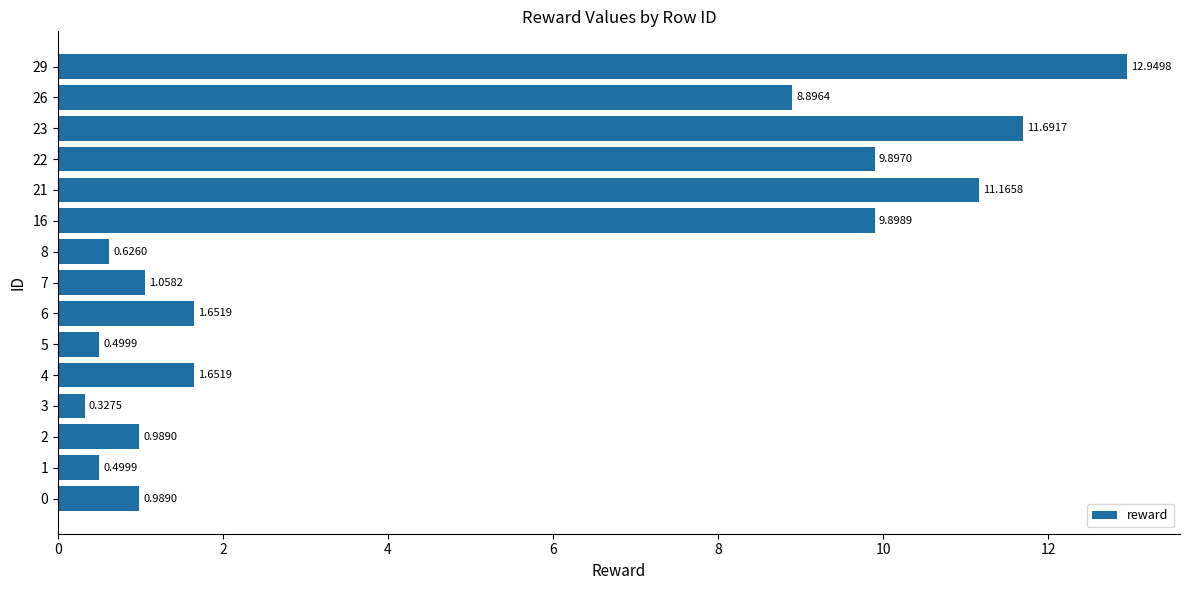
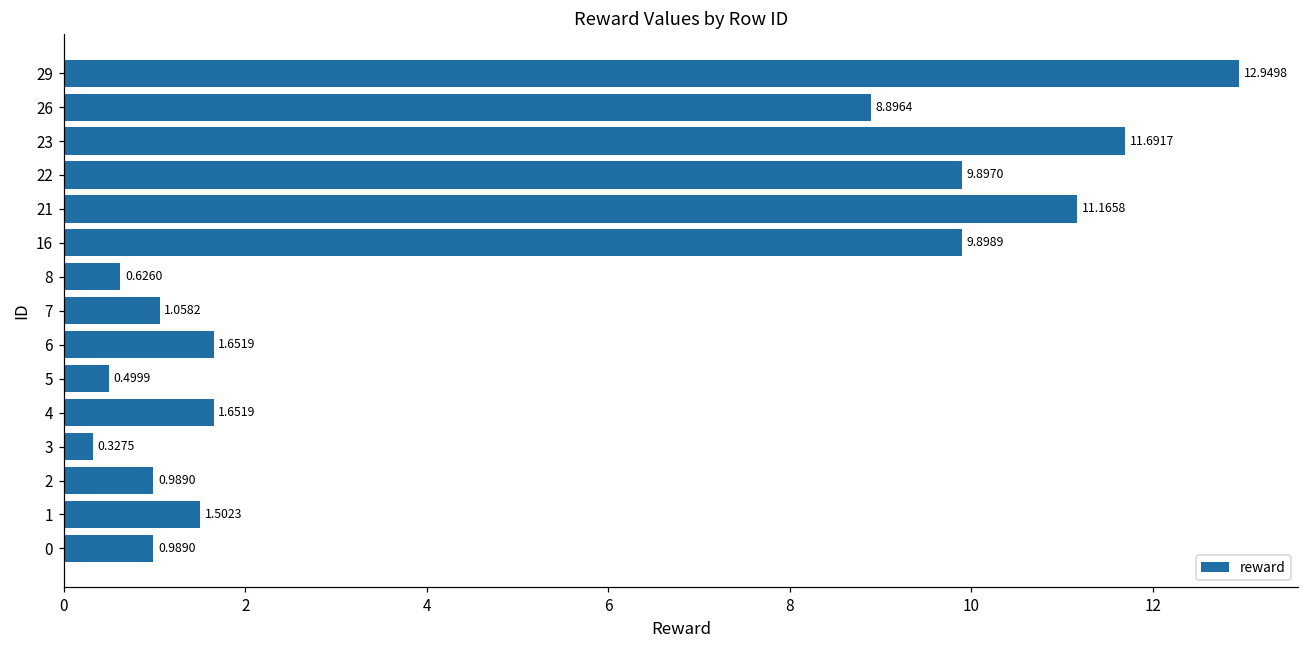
1: 0.4999 -> 1.5023
